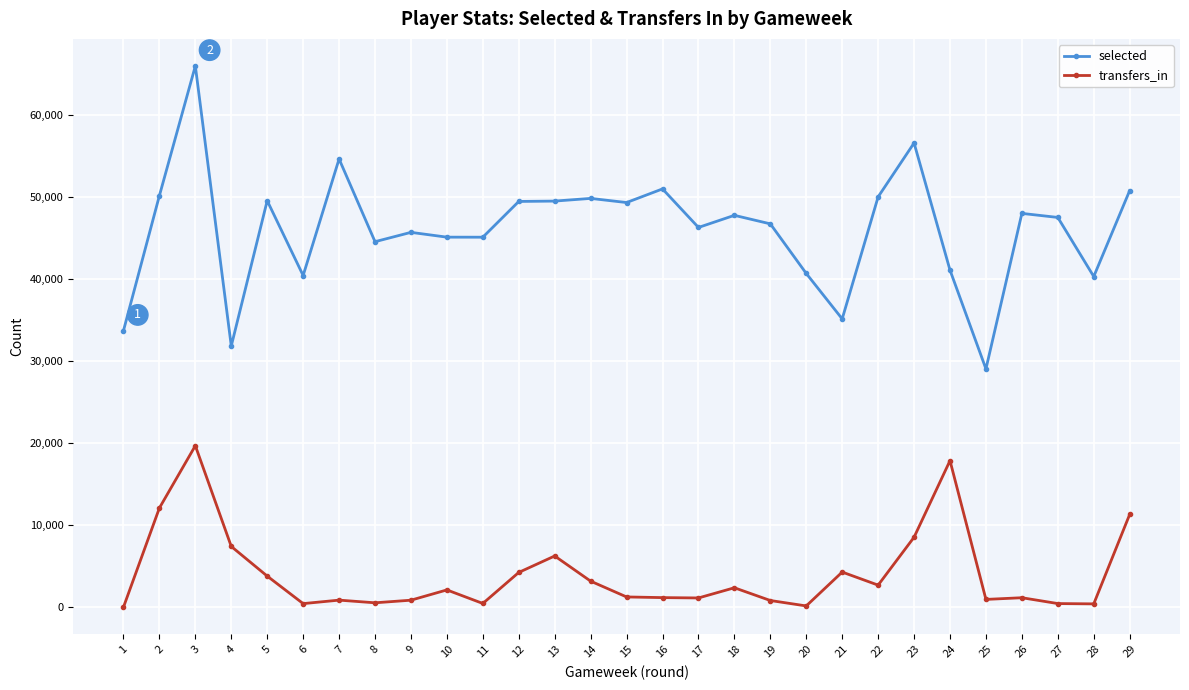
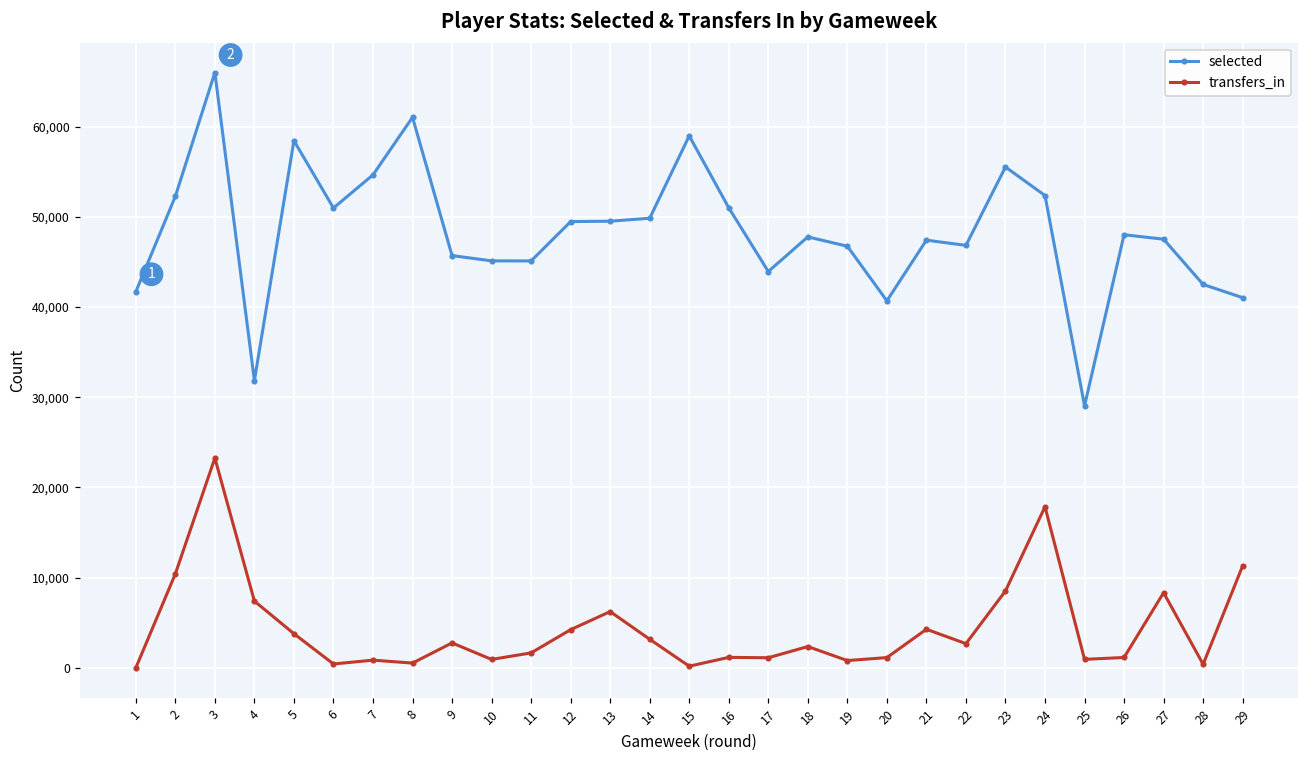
selected, 1: 34,000 -> 42,000
selected, 2: 50,000 -> 52,000
transfers_in, 2: 12,000 -> 10,000
transfers_in, 3: 20,000 -> 23,000
selected, 5: 50,000 -> 58,000
selected, 6: 40,000 -> 51,000
selected, 8: 45,000 -> 61,000
transfers_in, 9: 1,000 -> 3,000
transfers_in, 10: 2,000 -> 1,000
transfers_in, 11: 0 -> 2,000
selected, 15: 49,000 -> 59,000
transfers_in, 15: 1,000 -> 0
selected, 17: 46,000 -> 44,000
transfers_in, 20: 0 -> 1,000
selected, 21: 35,000 -> 47,000
selected, 22: 50,000 -> 47,000
selected, 23: 57,000 -> 56,000
selected, 24: 41,000 -> 52,000
transfers_in, 27: 0 -> 8,000
selected, 28: 40,000 -> 43,000
selected, 29: 51,000 -> 41,000
